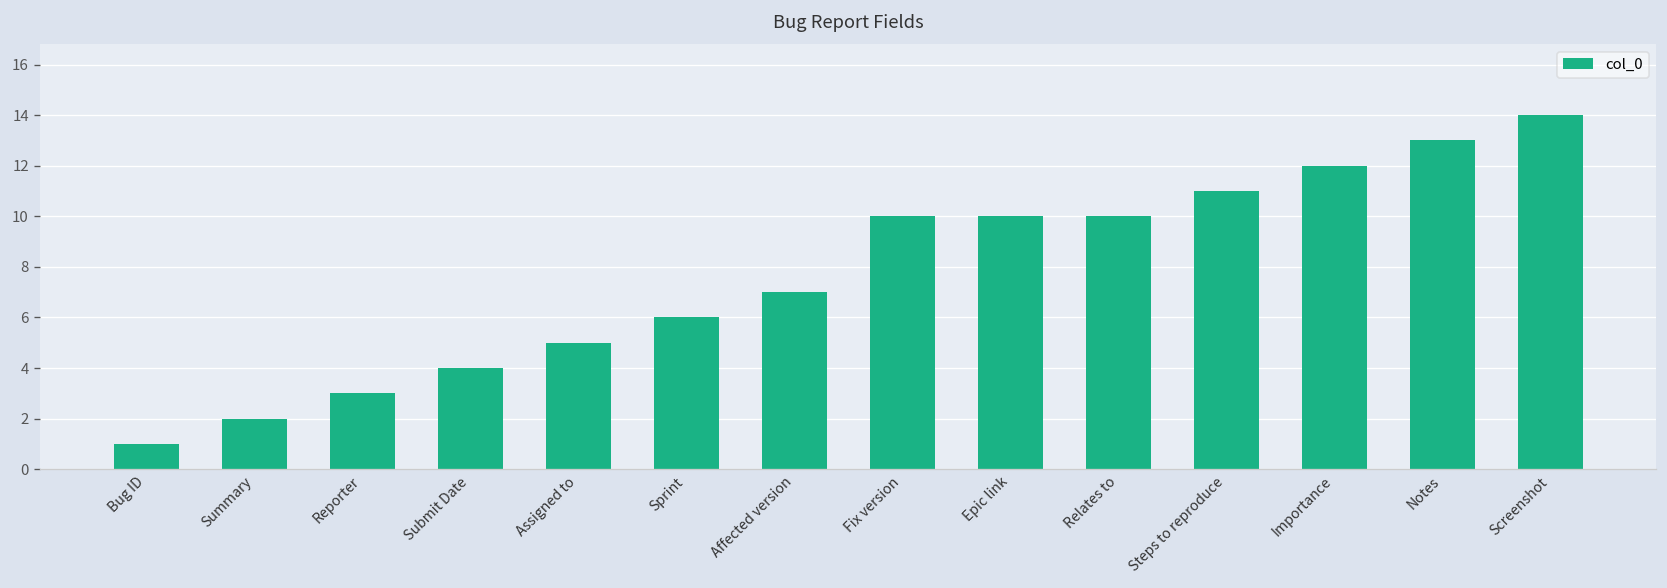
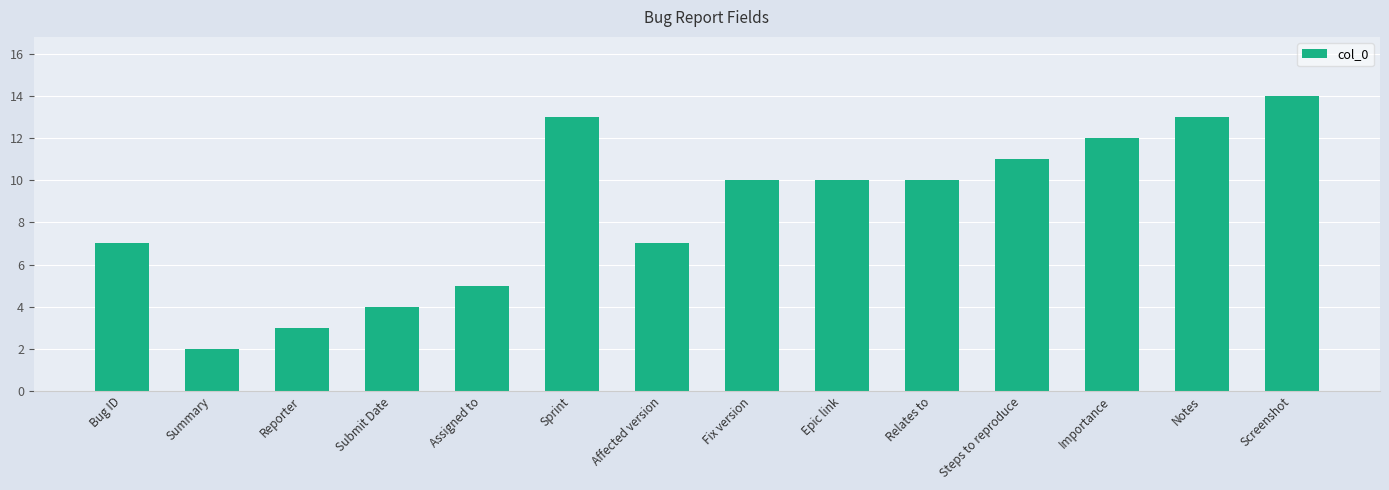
Bug ID: 1 -> 7
Sprint: 6 -> 13
